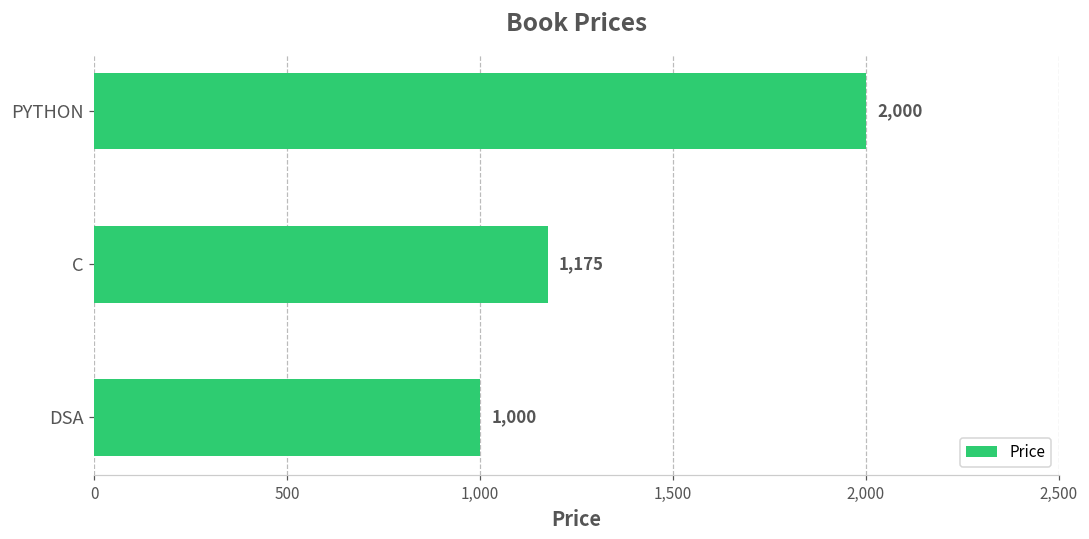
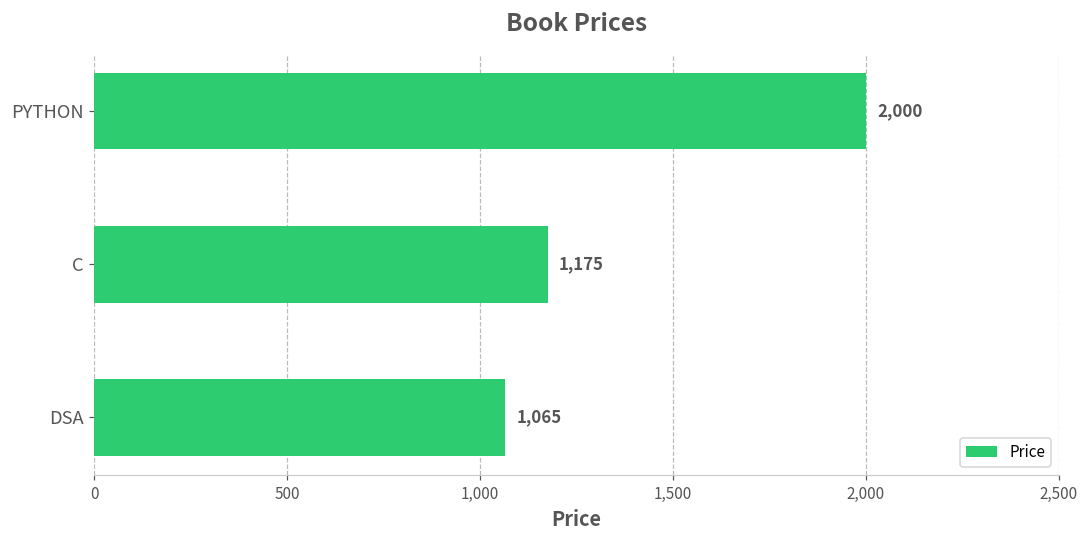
DSA: 1,000 -> 1,065
